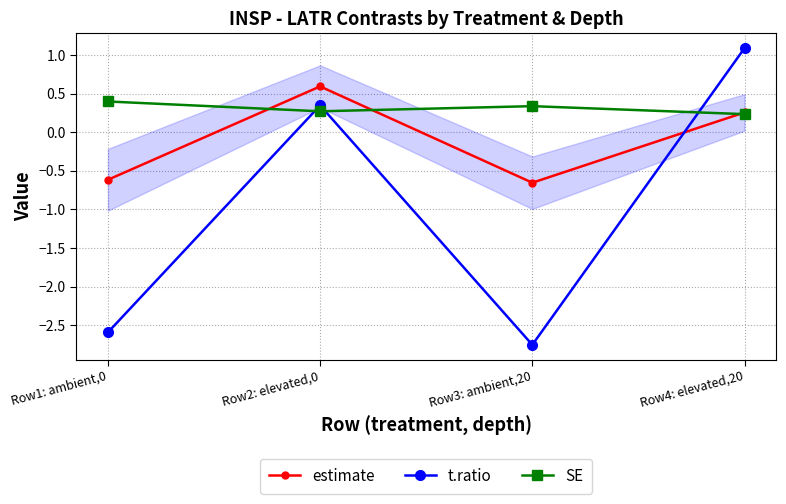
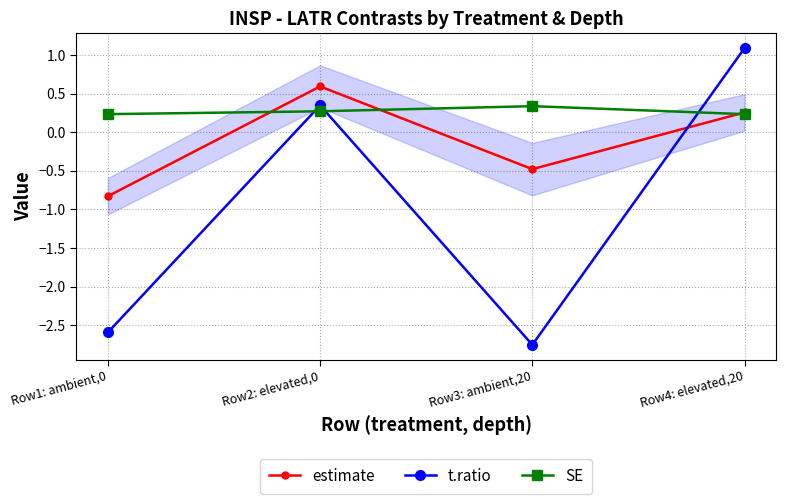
estimate, Row1: ambient,0: -0.6 -> -0.8
SE, Row1: ambient,0: 0.4 -> 0.2
estimate, Row3: ambient,20: -0.7 -> -0.5
